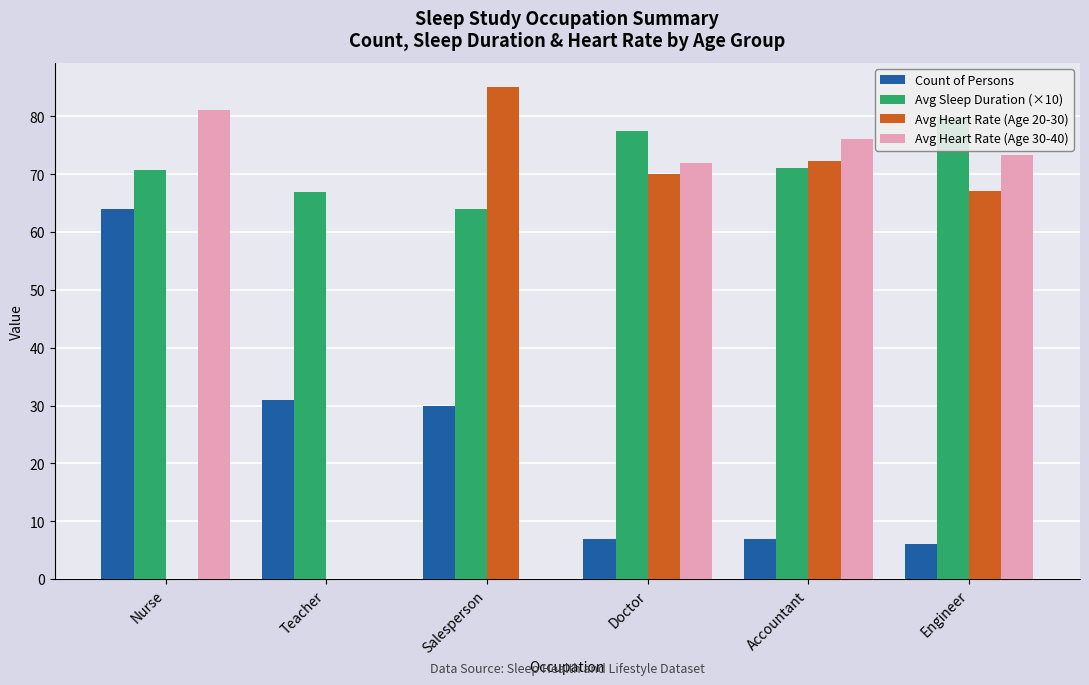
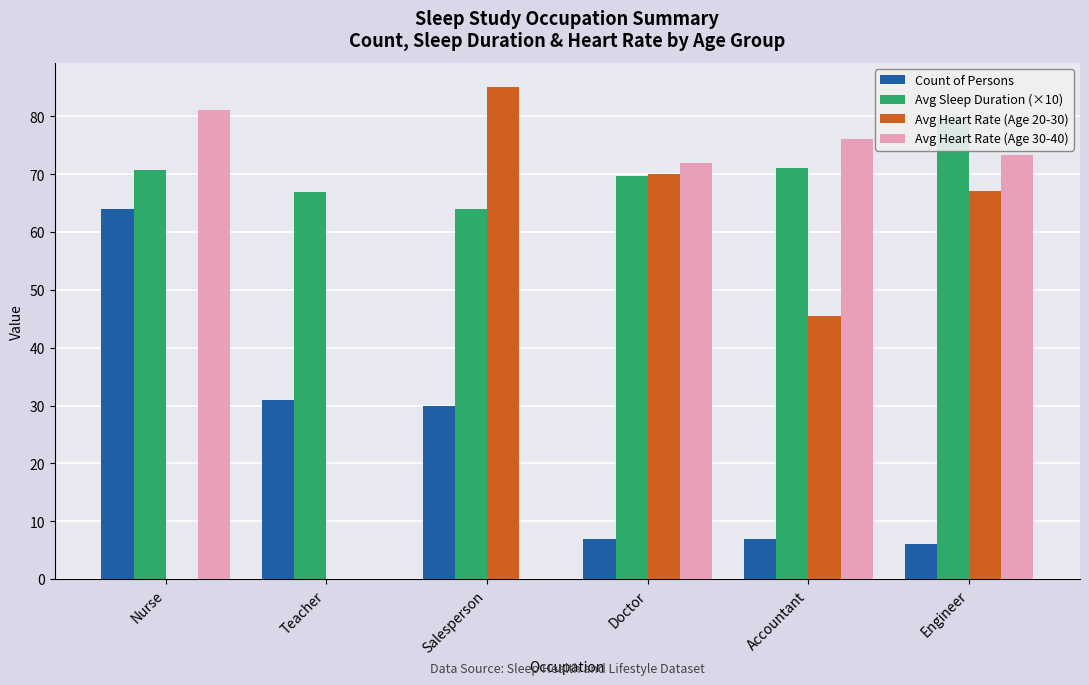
Avg Sleep Duration (×10), Doctor: 78 -> 70
Avg Heart Rate (Age 20-30), Accountant: 72 -> 45
